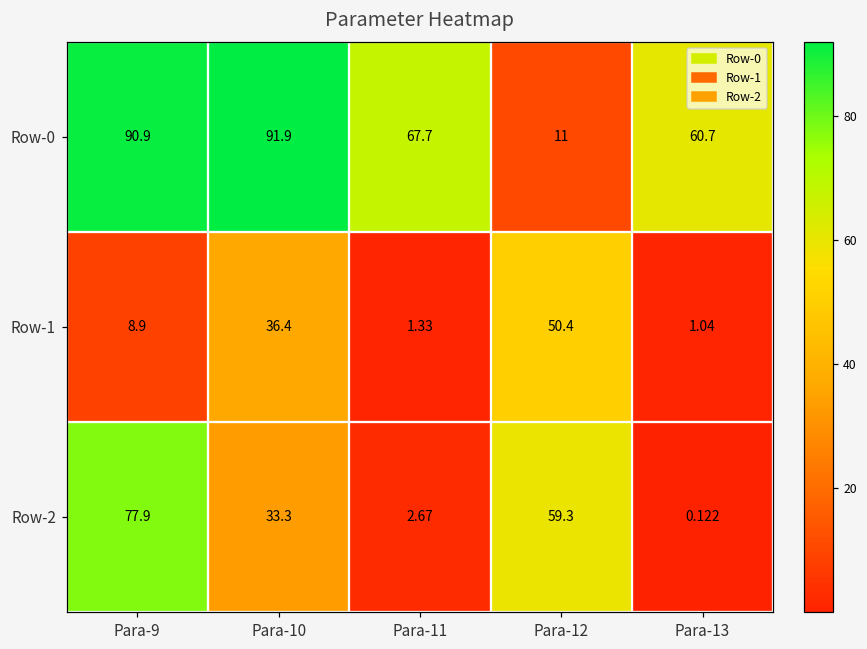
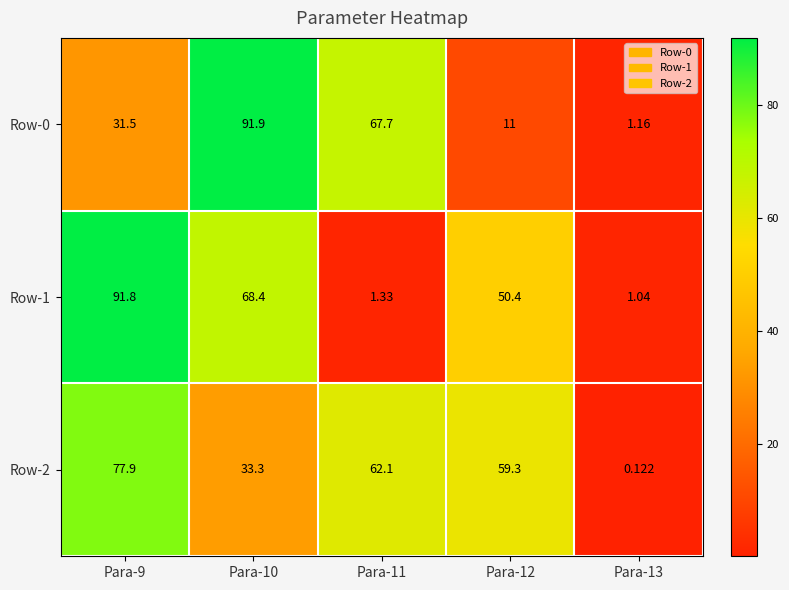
Row-0, Para-9: 90.9 -> 31.5
Row-0, Para-13: 60.7 -> 1.16
Row-1, Para-9: 8.9 -> 91.8
Row-1, Para-10: 36.4 -> 68.4
Row-2, Para-11: 2.67 -> 62.1
